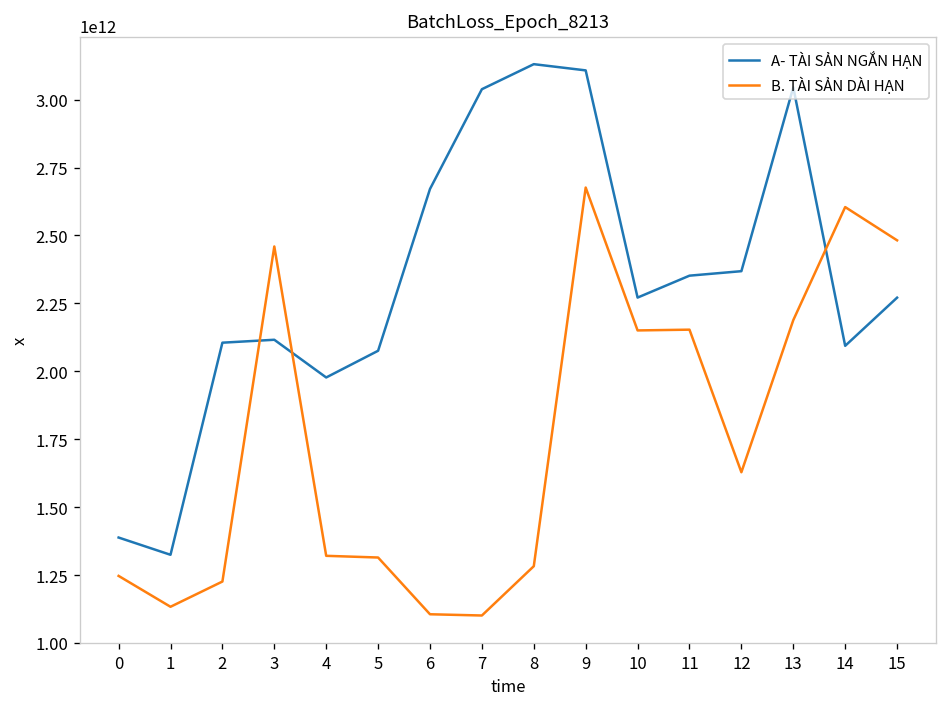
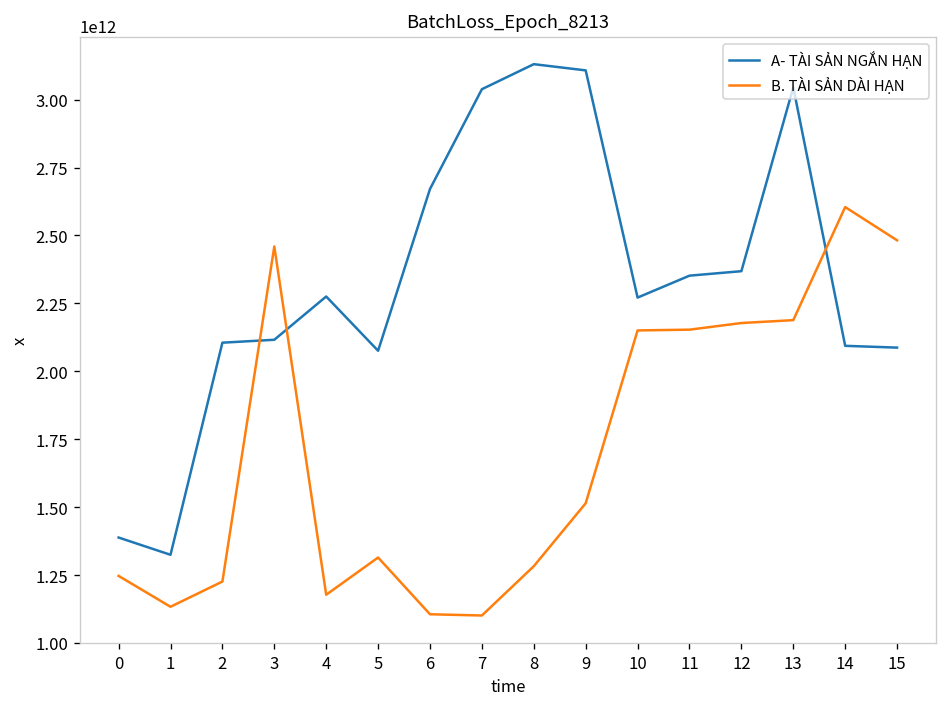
A- TÀI SẢN NGẮN HẠN, 4: 1980000000000 -> 2280000000000
B. TÀI SẢN DÀI HẠN, 4: 1320000000000 -> 1180000000000
B. TÀI SẢN DÀI HẠN, 9: 2680000000000 -> 1510000000000
B. TÀI SẢN DÀI HẠN, 12: 1630000000000 -> 2180000000000
A- TÀI SẢN NGẮN HẠN, 15: 2270000000000 -> 2090000000000
